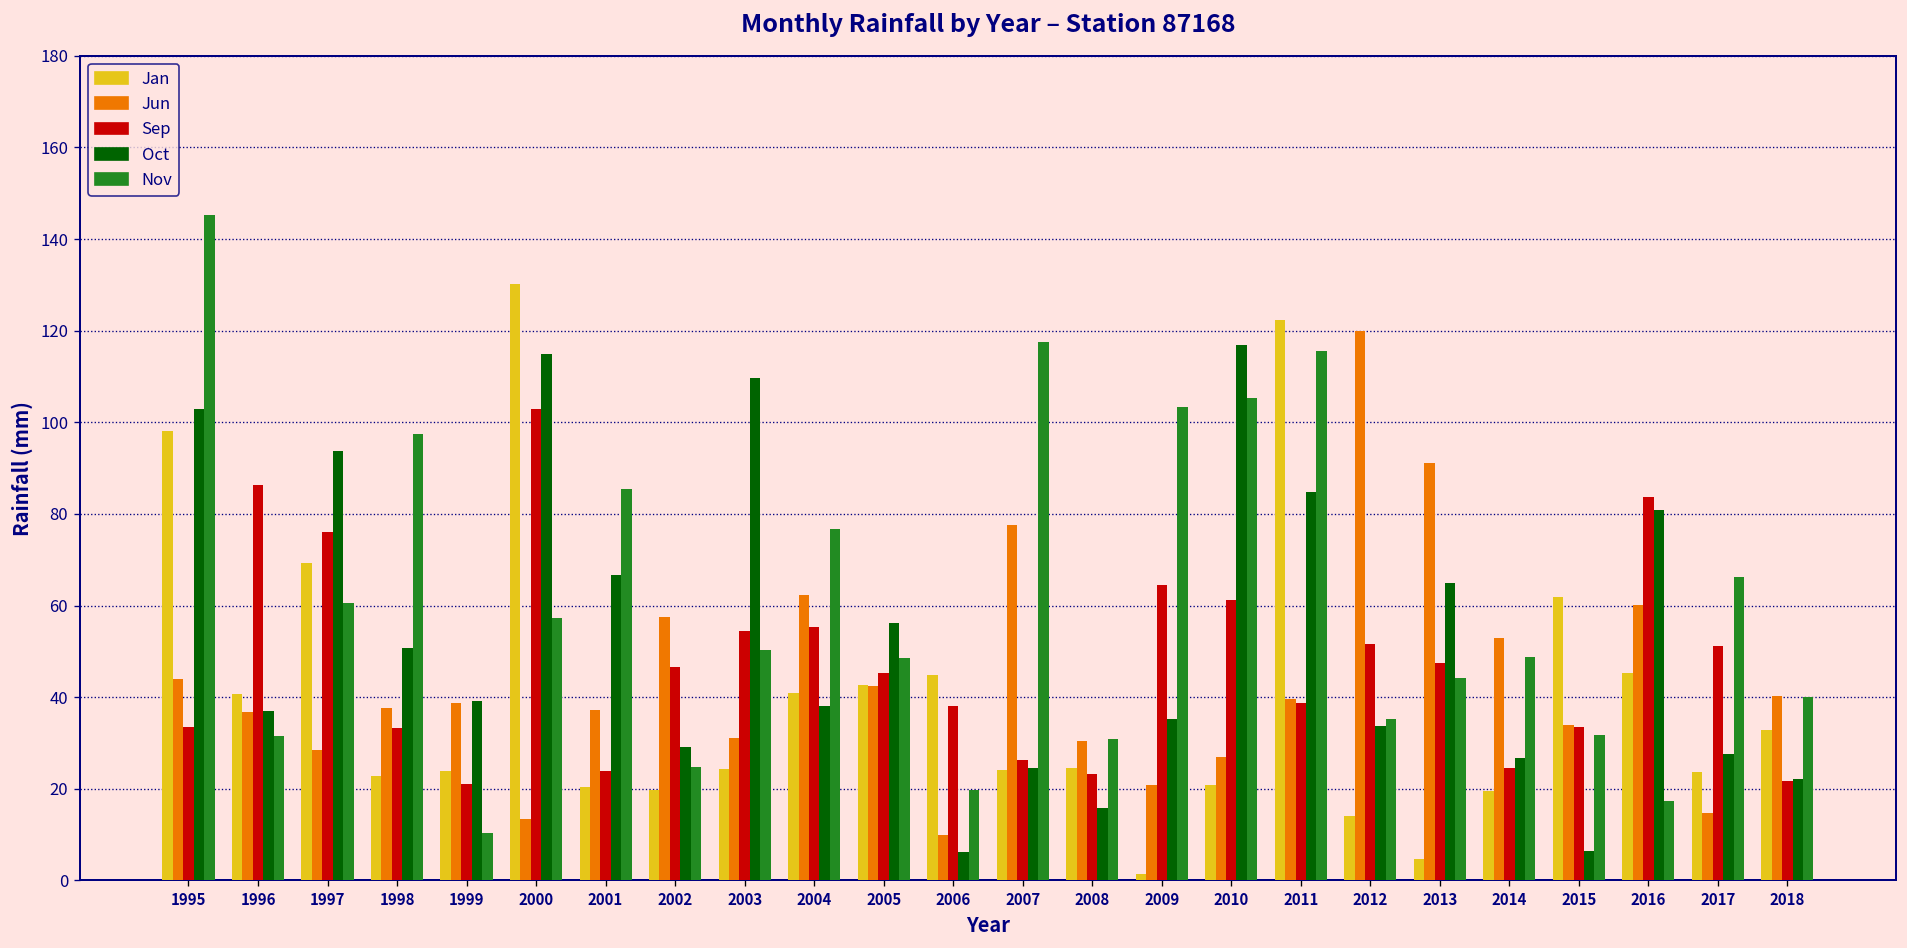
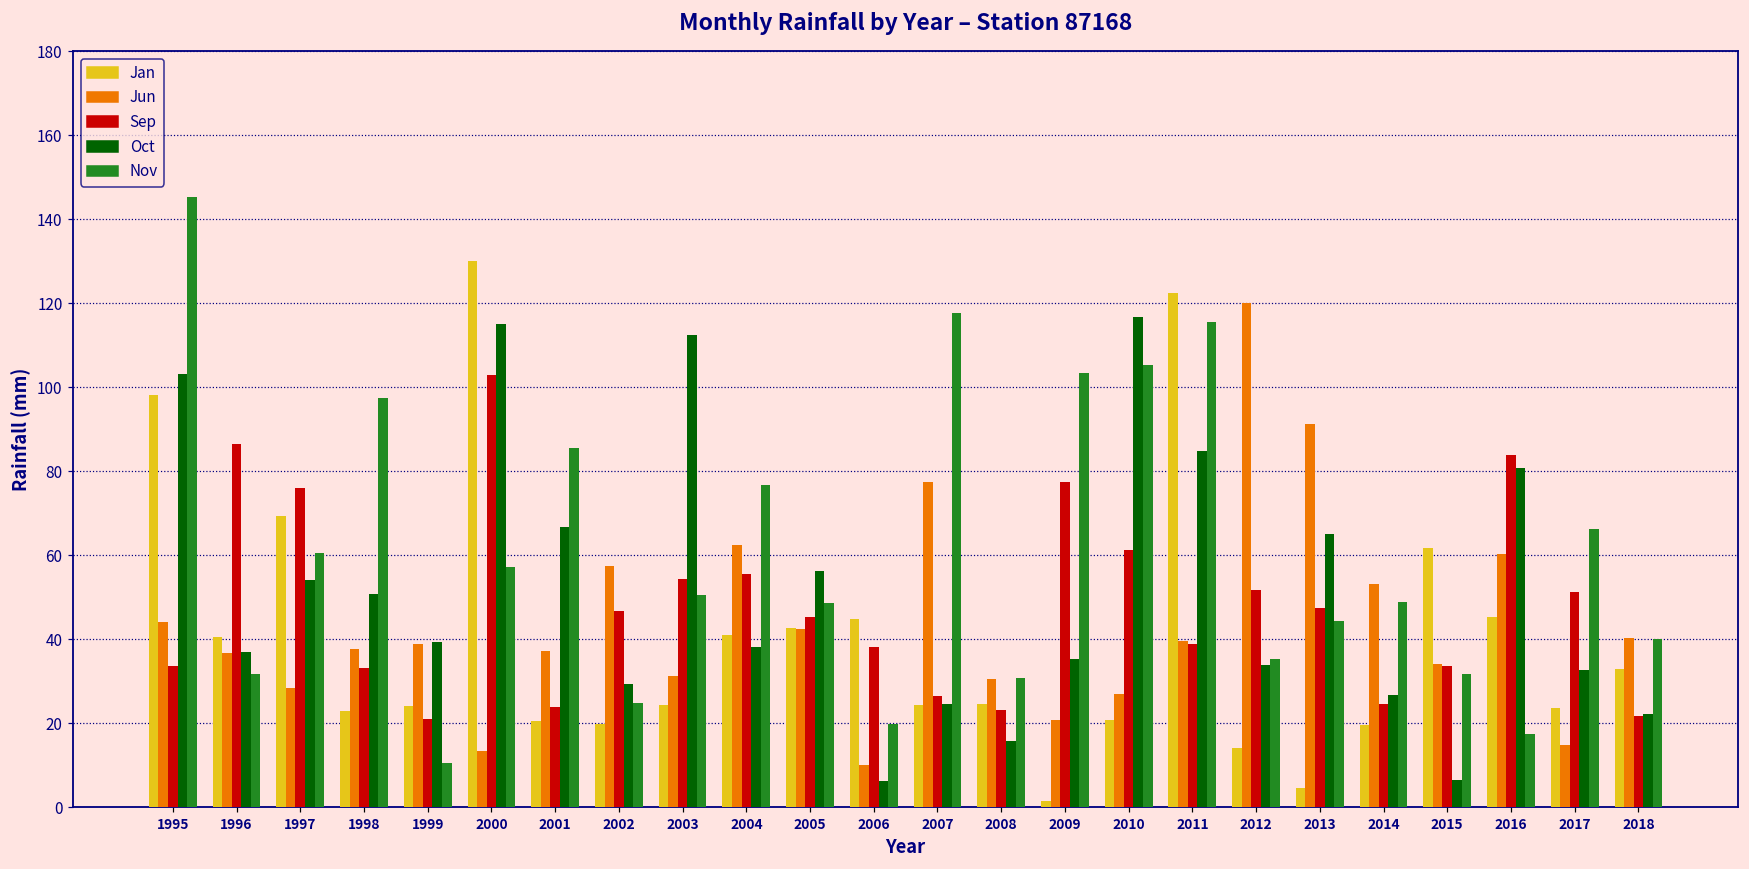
Oct, 1997: 94 -> 54
Oct, 2003: 110 -> 113
Sep, 2009: 64 -> 78
Oct, 2017: 28 -> 33
